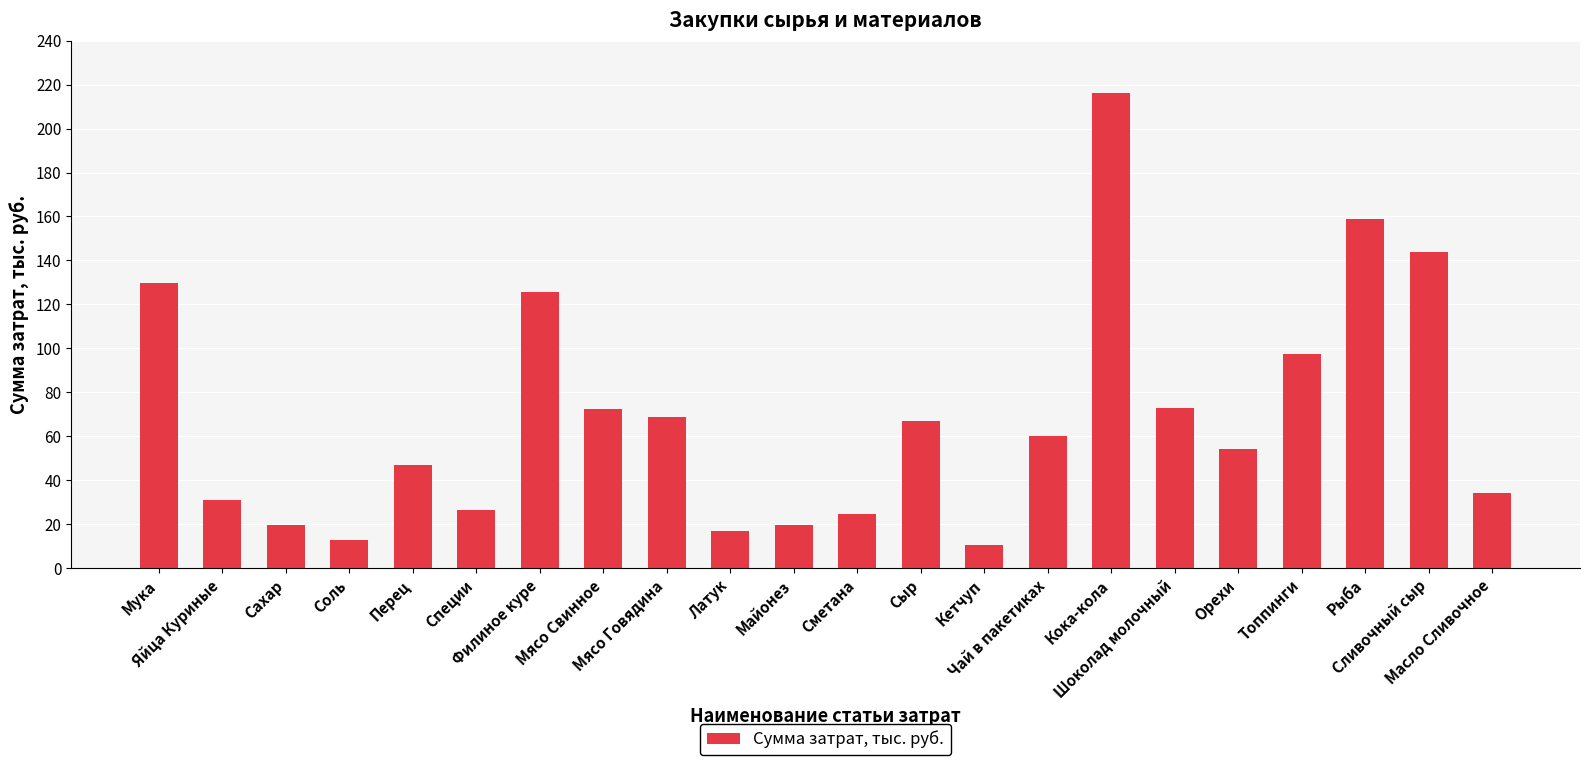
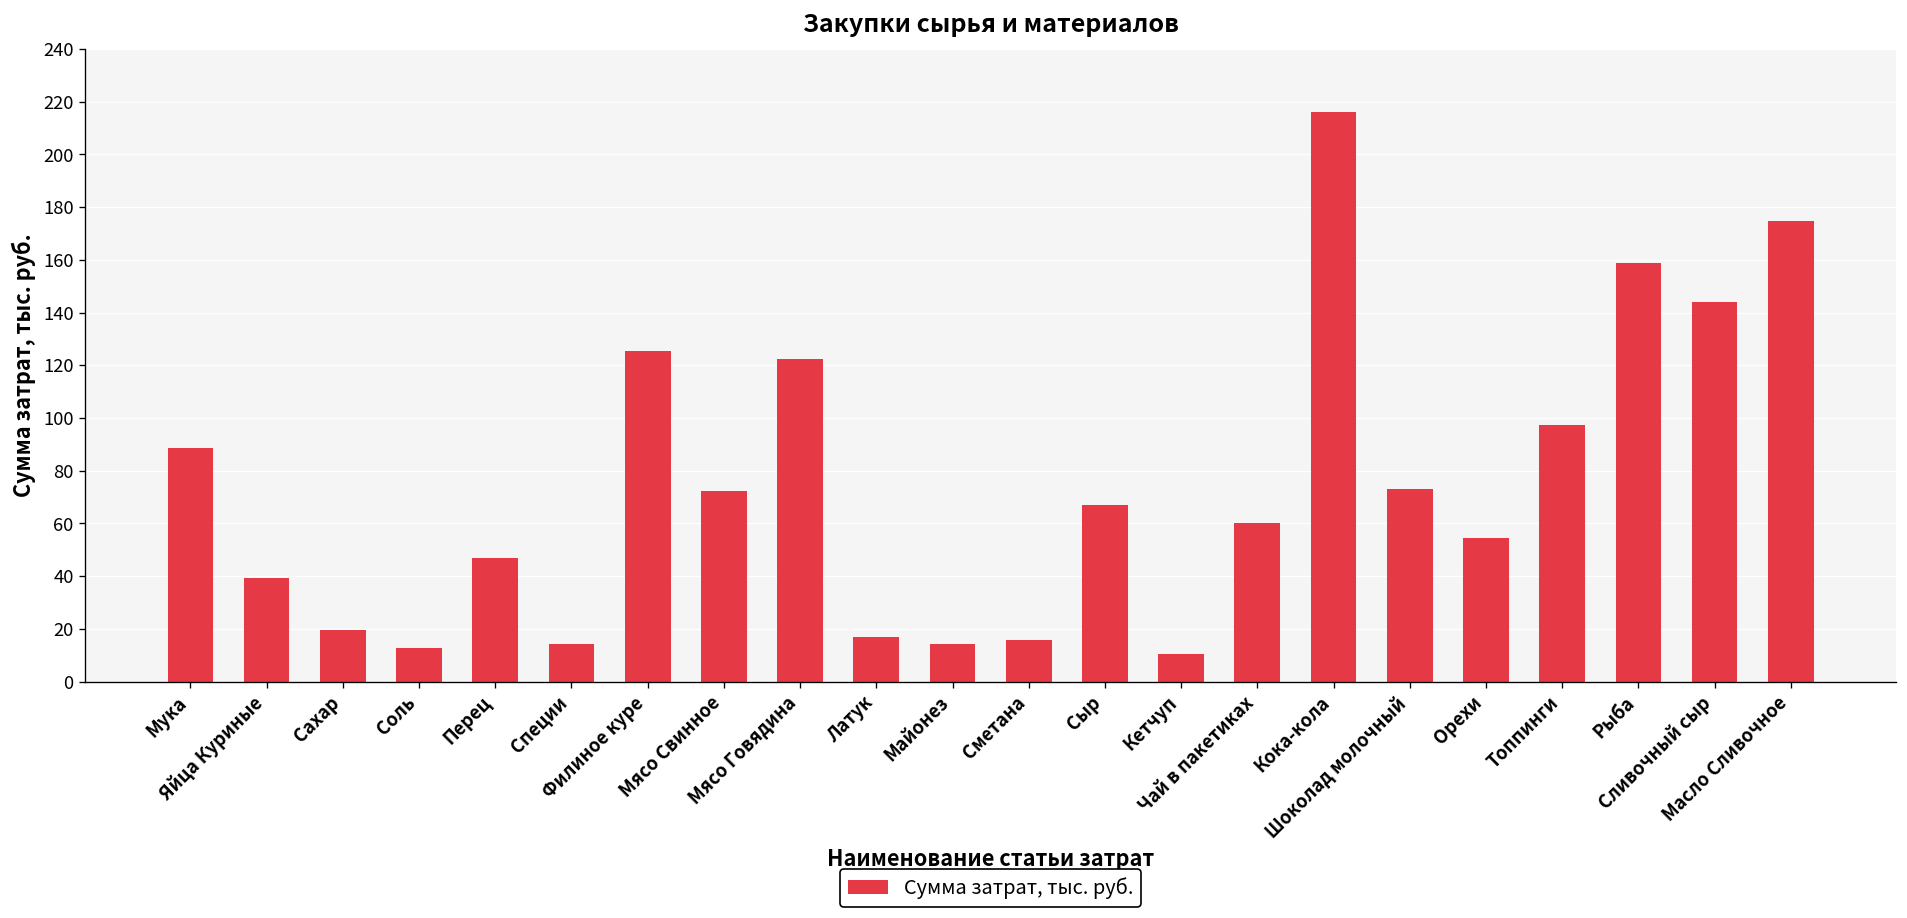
Мука: 130 -> 89
Яйца Куриные: 31 -> 39
Специи: 26 -> 14
Мясо Говядина: 69 -> 122
Майонез: 20 -> 14
Сметана: 25 -> 16
Масло Сливочное: 34 -> 175
